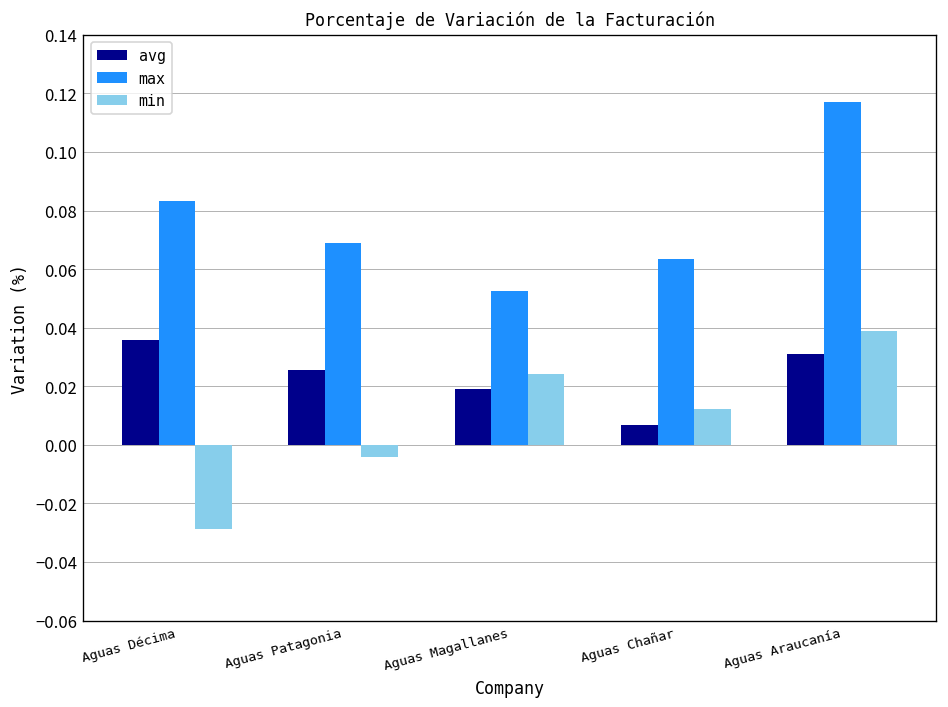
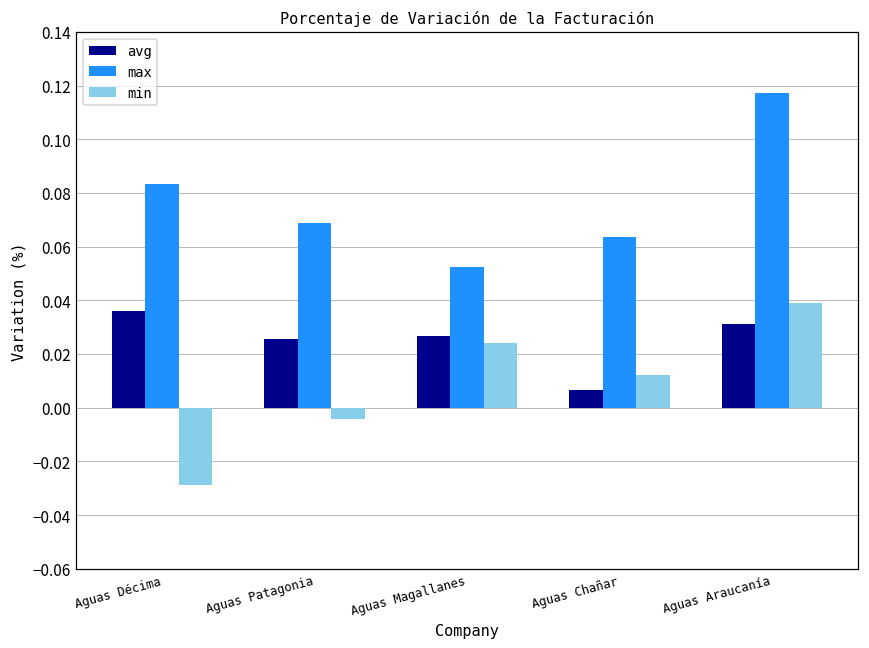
avg, Aguas Magallanes: 0.019 -> 0.027
